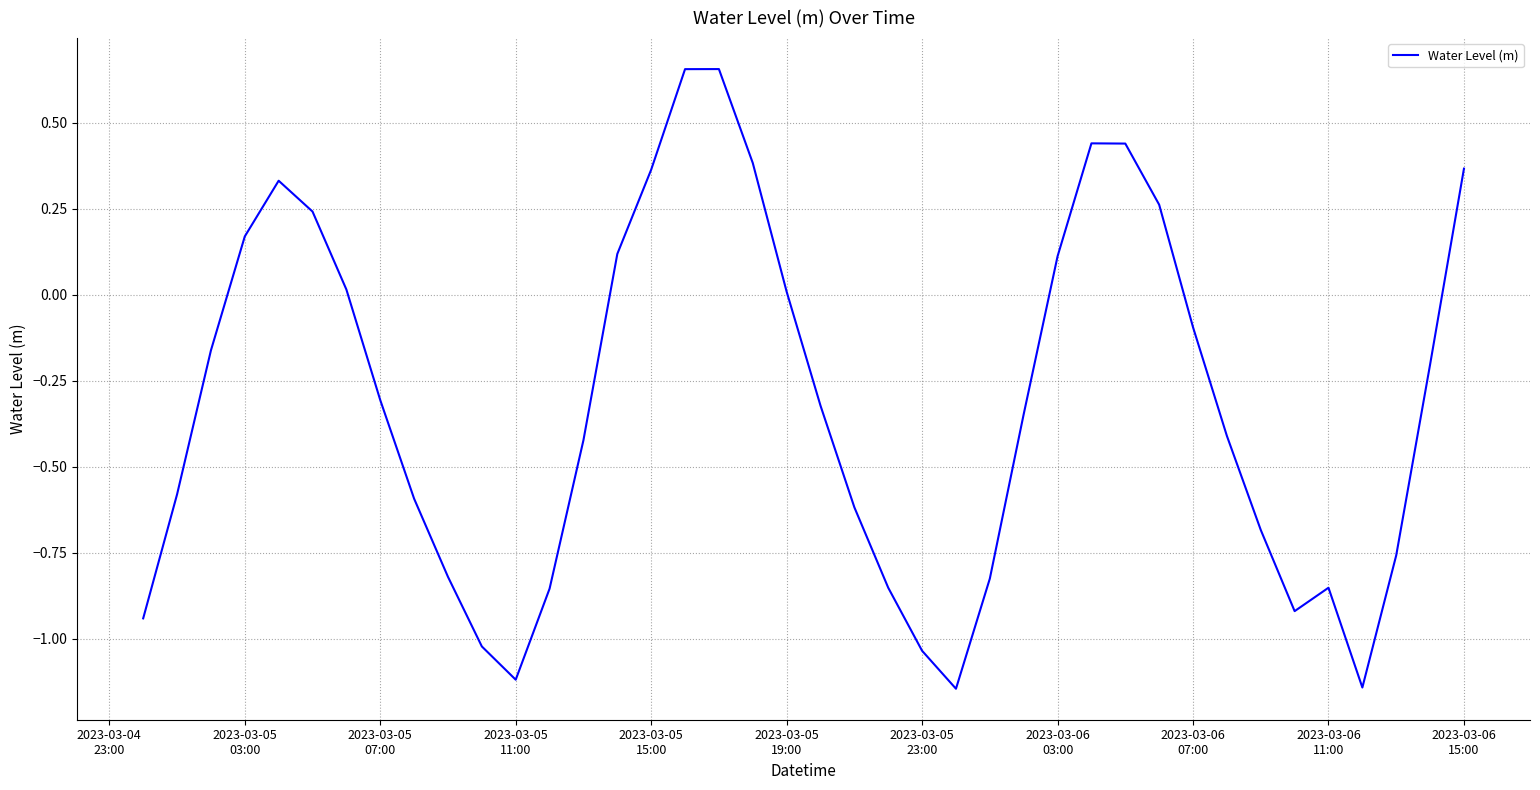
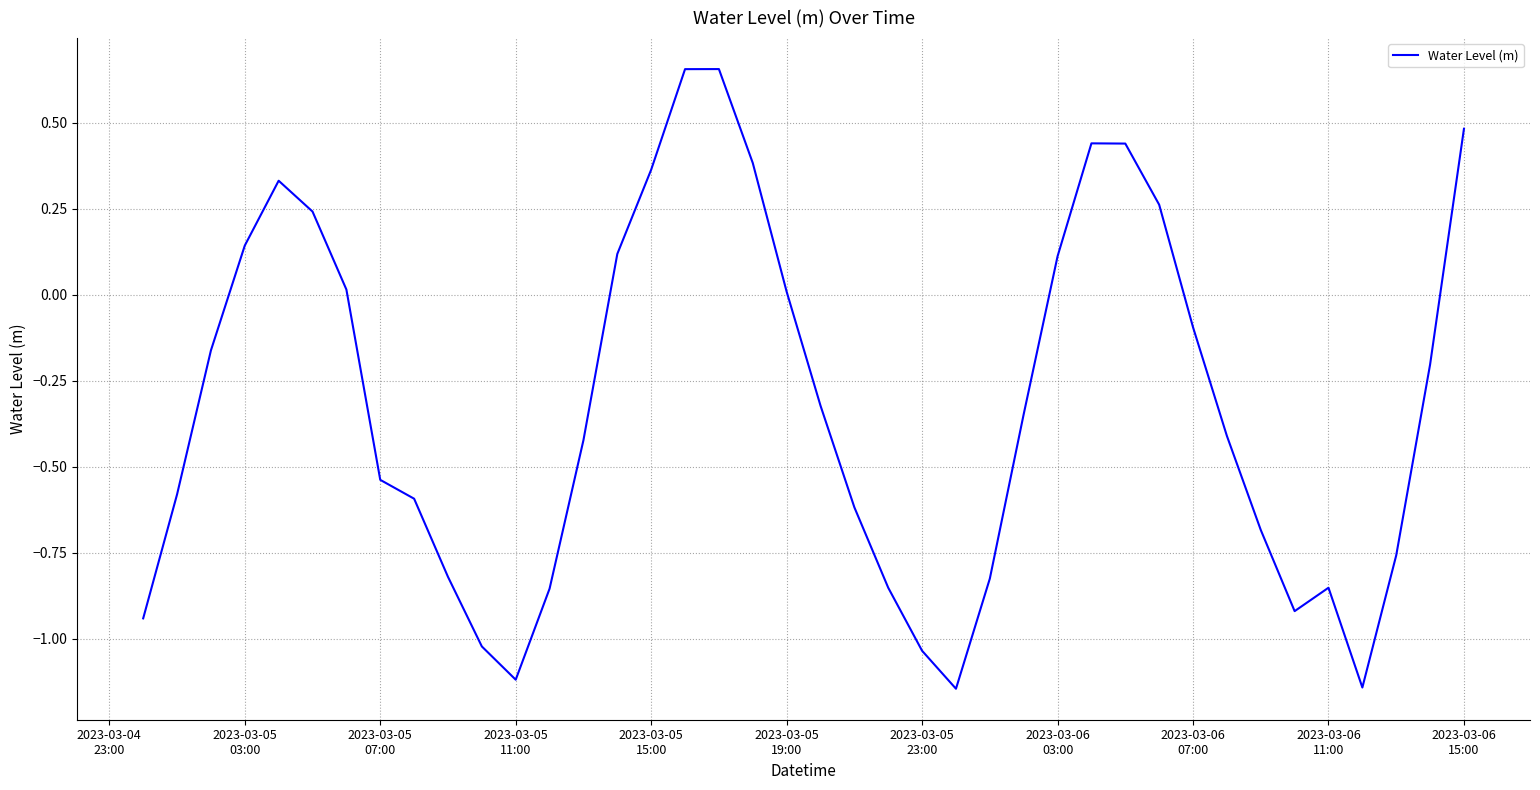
2023-03-05 03:00: 0.17 -> 0.14
2023-03-05 07:00: -0.31 -> -0.54
2023-03-06 15:00: 0.37 -> 0.48
